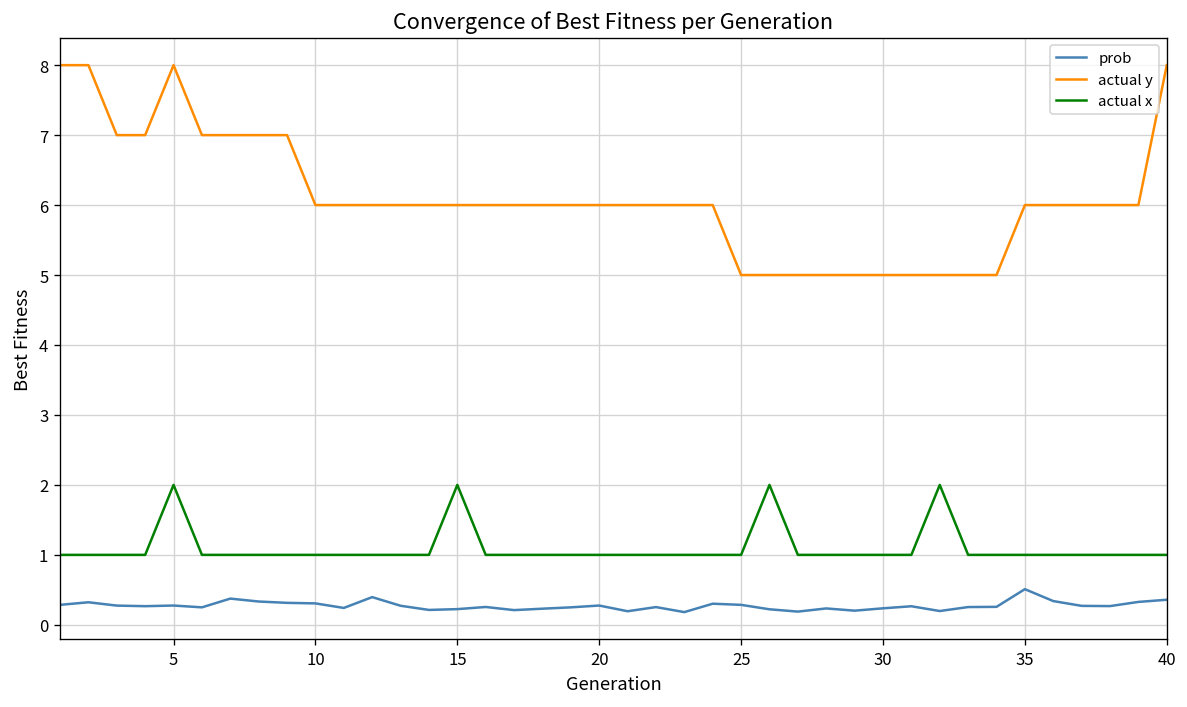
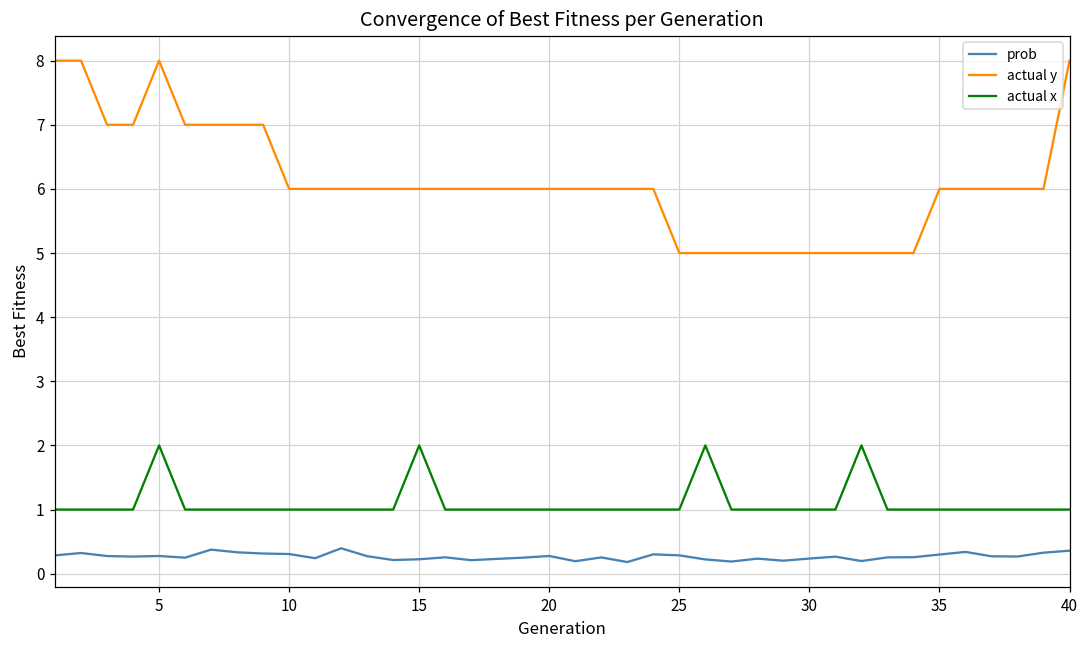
prob, 35: 0.5 -> 0.3
